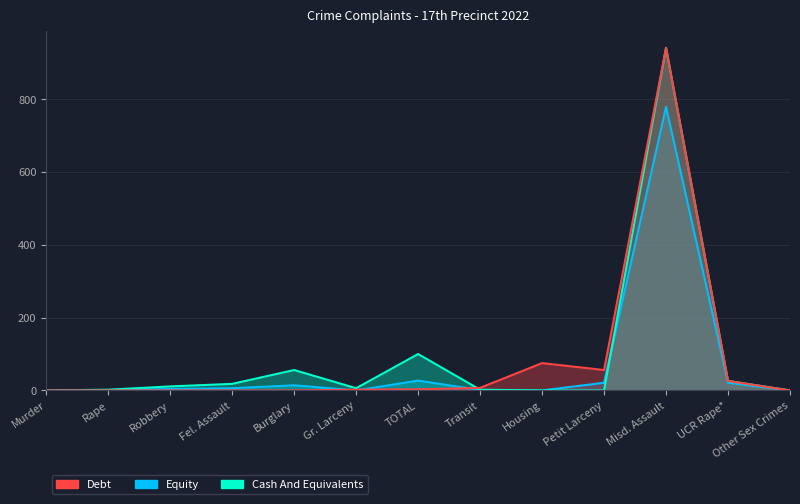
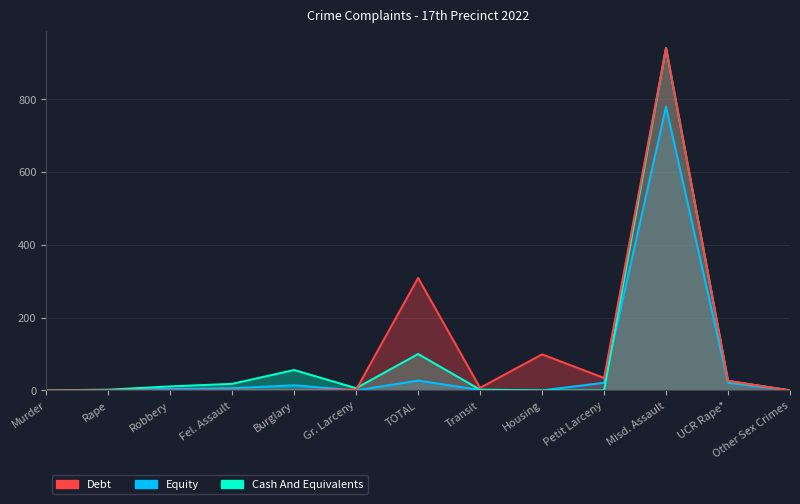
Debt, TOTAL: 0 -> 310
Debt, Housing: 80 -> 100
Debt, Petit Larceny: 60 -> 30
